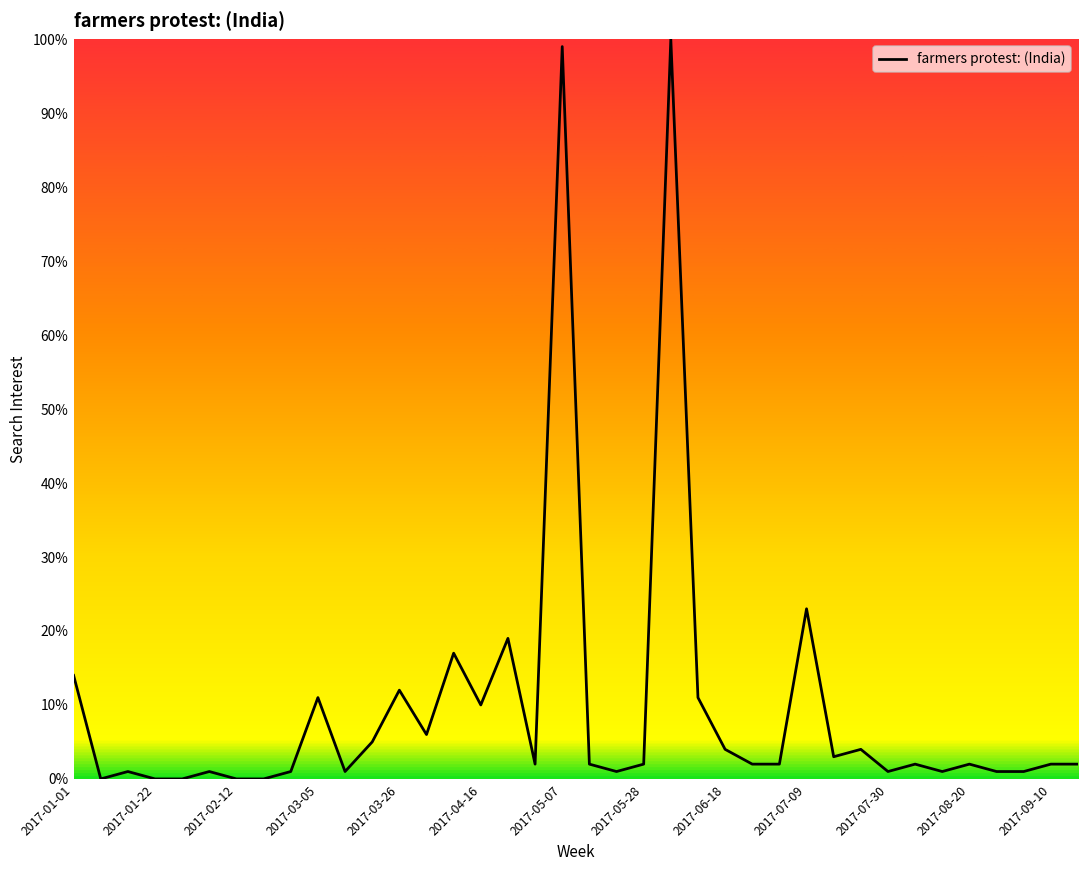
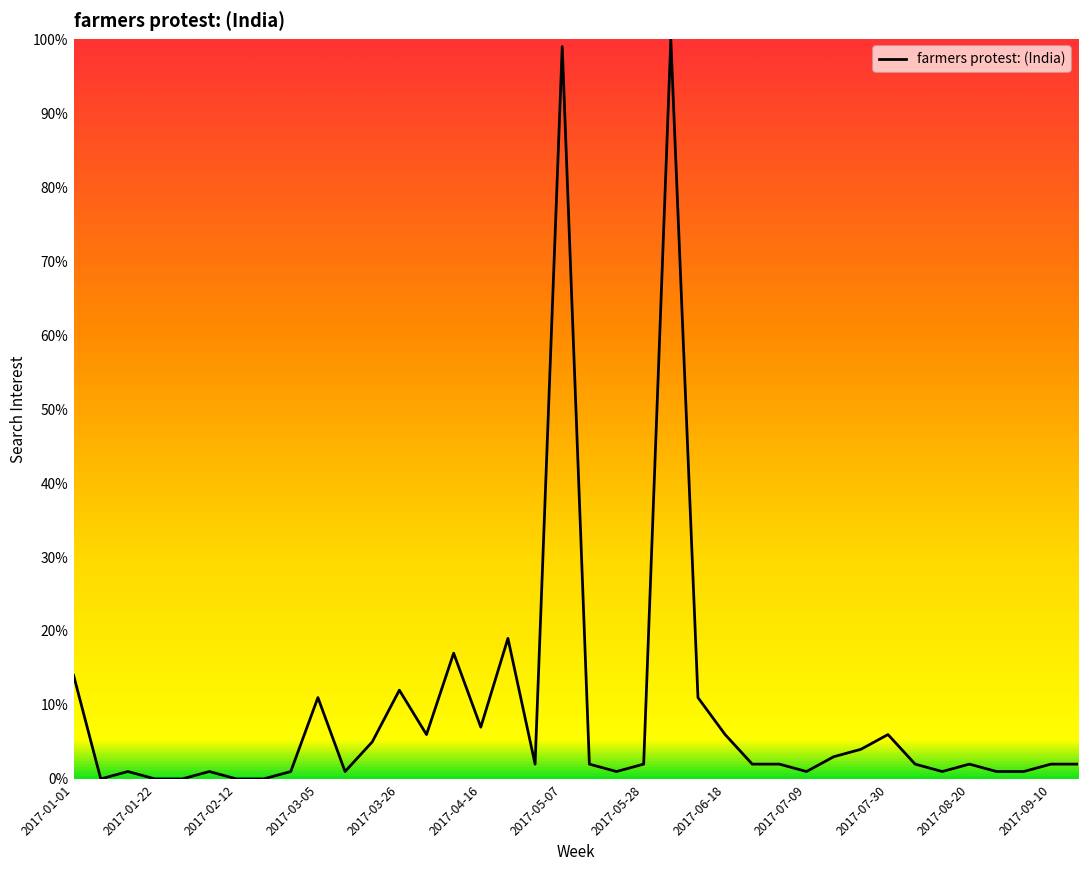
2017-04-16: 10% -> 7%
2017-06-18: 4% -> 6%
2017-07-09: 23% -> 1%
2017-07-30: 1% -> 6%
